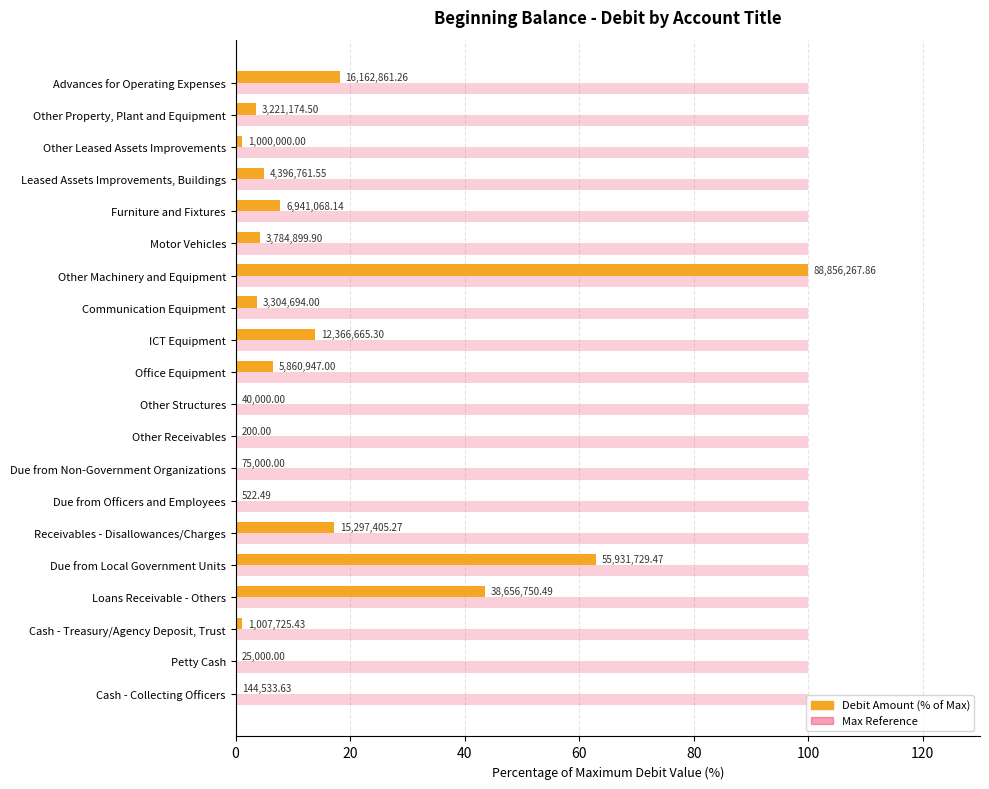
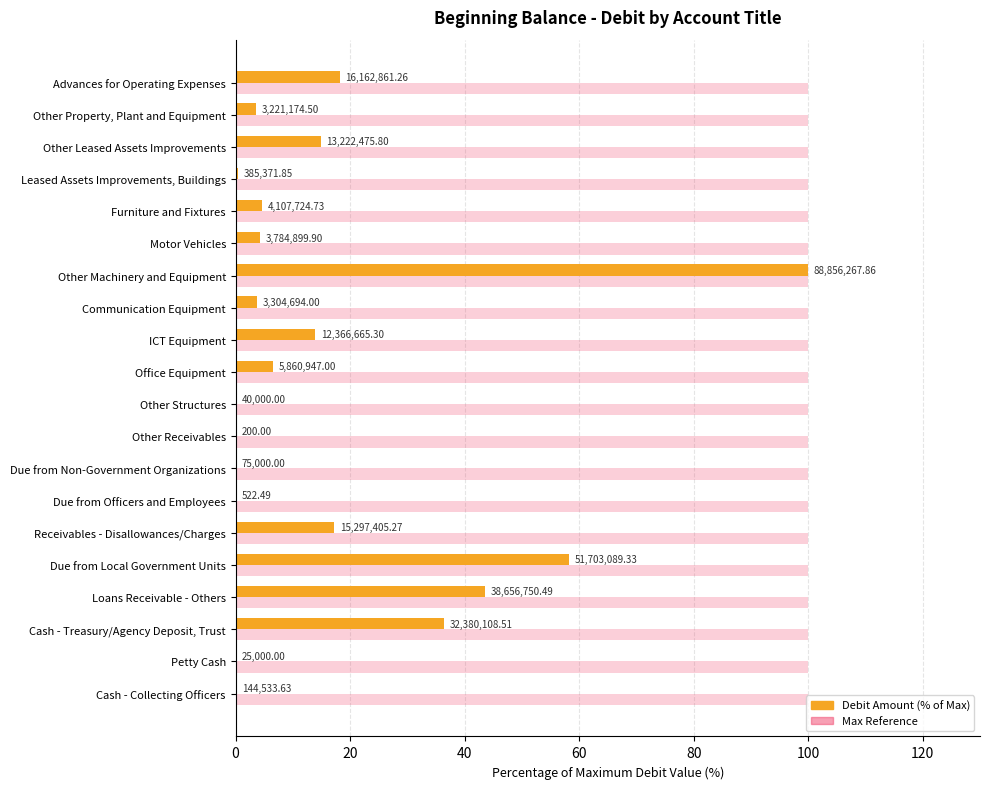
Debit Amount (% of Max), Other Leased Assets Improvements: 1,000,000.00 -> 13,222,475.80
Debit Amount (% of Max), Leased Assets Improvements, Buildings: 4,396,761.55 -> 385,371.85
Debit Amount (% of Max), Furniture and Fixtures: 6,941,068.14 -> 4,107,724.73
Debit Amount (% of Max), Due from Local Government Units: 55,931,729.47 -> 51,703,089.33
Debit Amount (% of Max), Cash - Treasury/Agency Deposit, Trust: 1,007,725.43 -> 32,380,108.51
